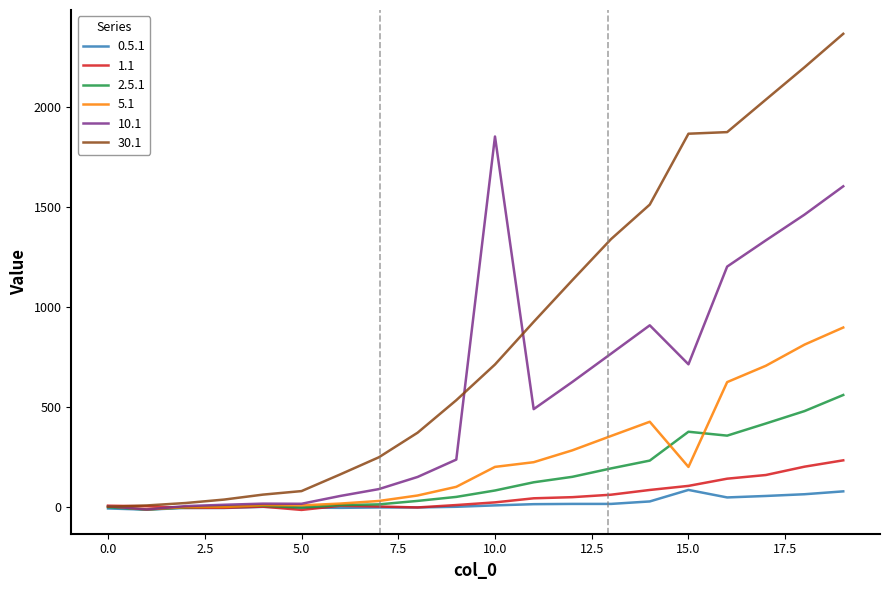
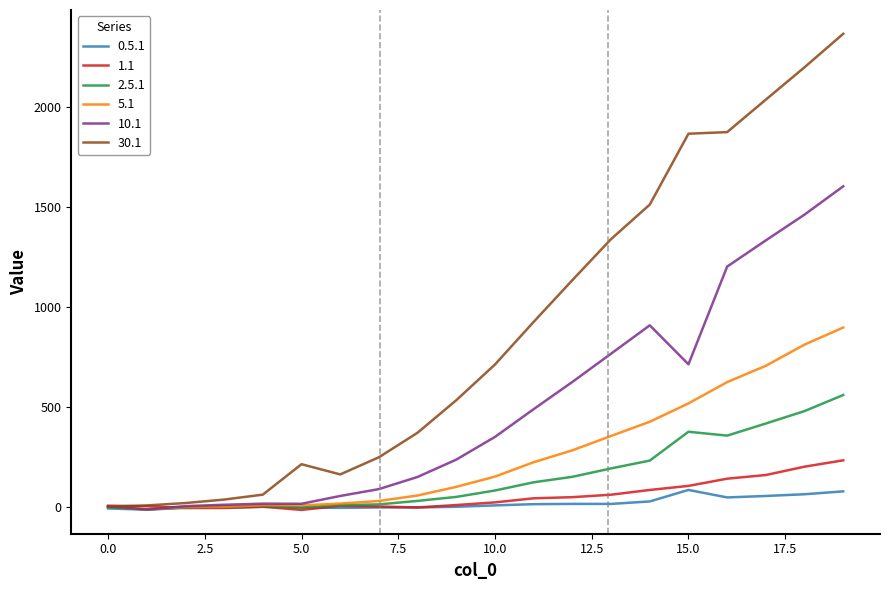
30.1, 5.0: 80 -> 210
5.1, 10.0: 200 -> 150
10.1, 10.0: 1850 -> 350
5.1, 15.0: 200 -> 520
